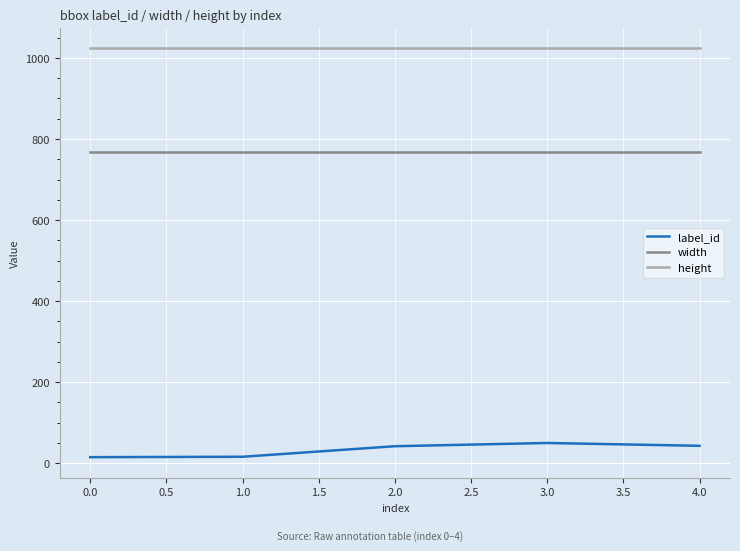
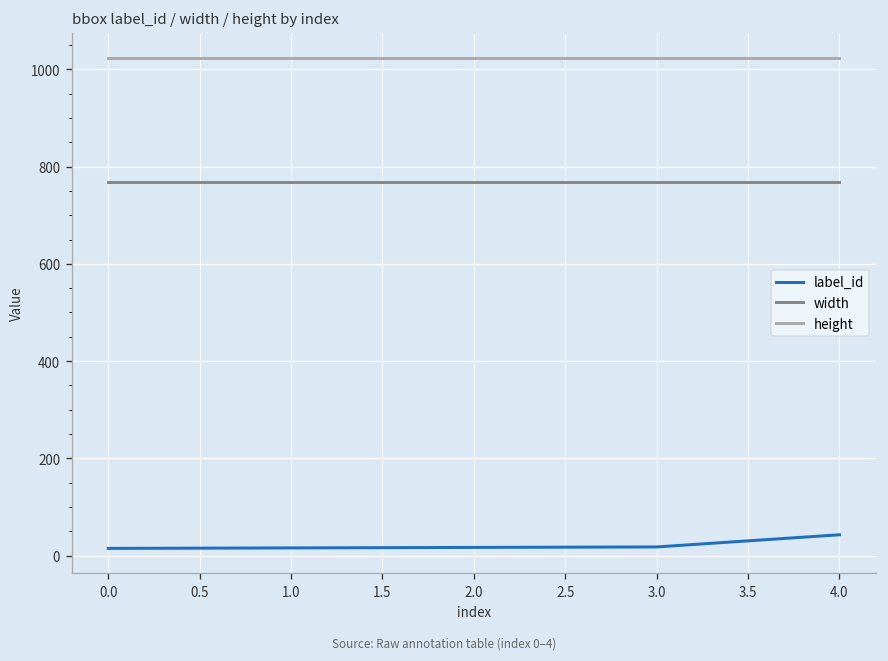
label_id, 2.0: 40 -> 20
label_id, 3.0: 50 -> 20
